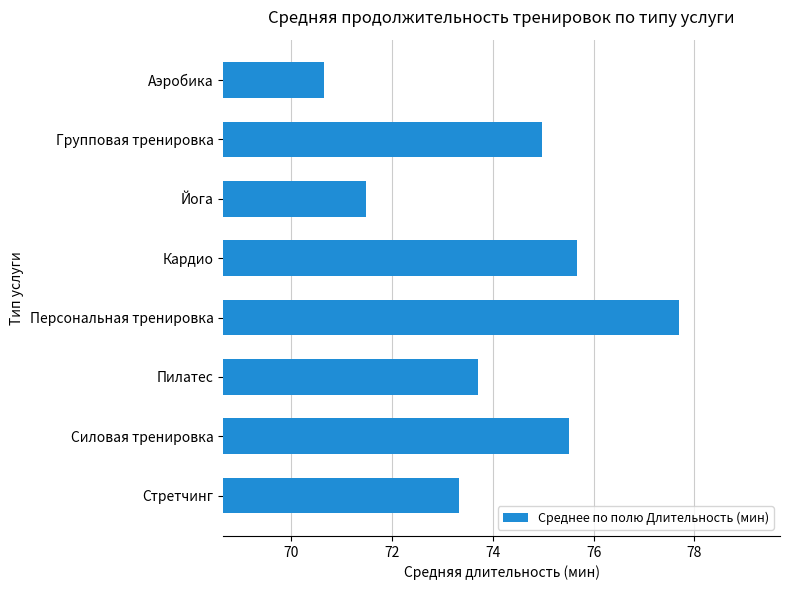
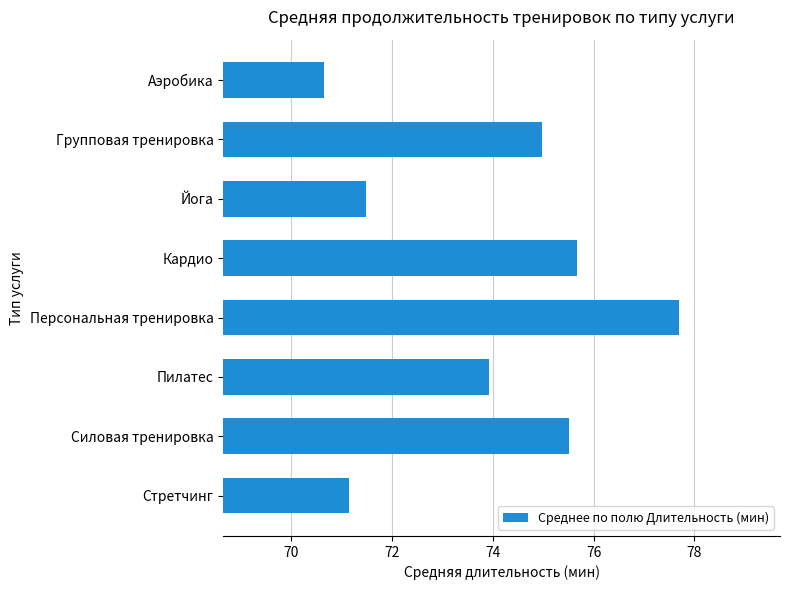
Пилатес: 73.7 -> 73.9
Стретчинг: 73.3 -> 71.2
